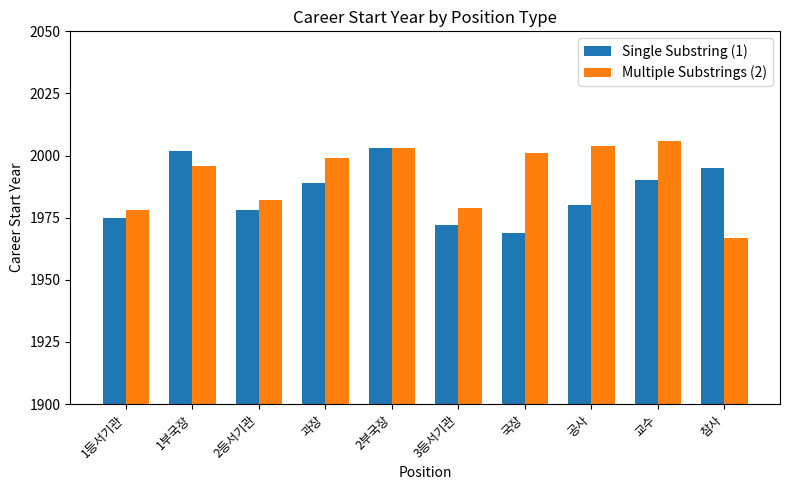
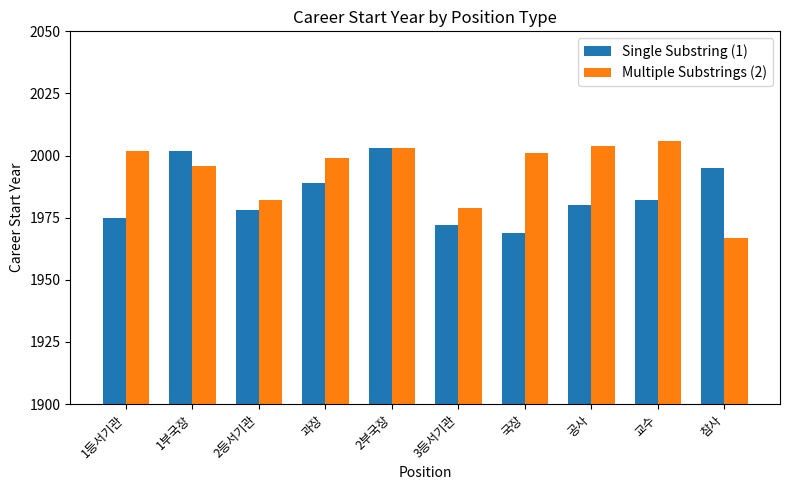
Multiple Substrings (2), 1등서기관: 1978 -> 2002
Single Substring (1), 교수: 1990 -> 1982
